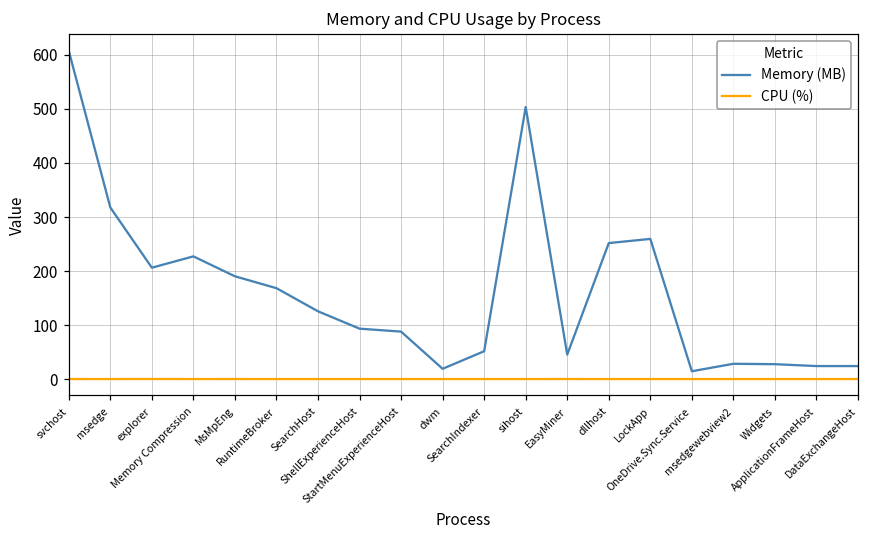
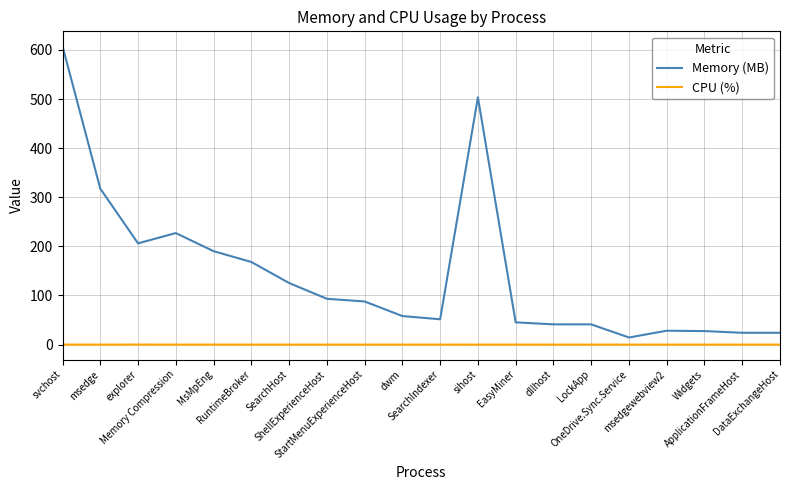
Memory (MB), dwm: 20 -> 60
Memory (MB), dllhost: 250 -> 40
Memory (MB), LockApp: 260 -> 40
